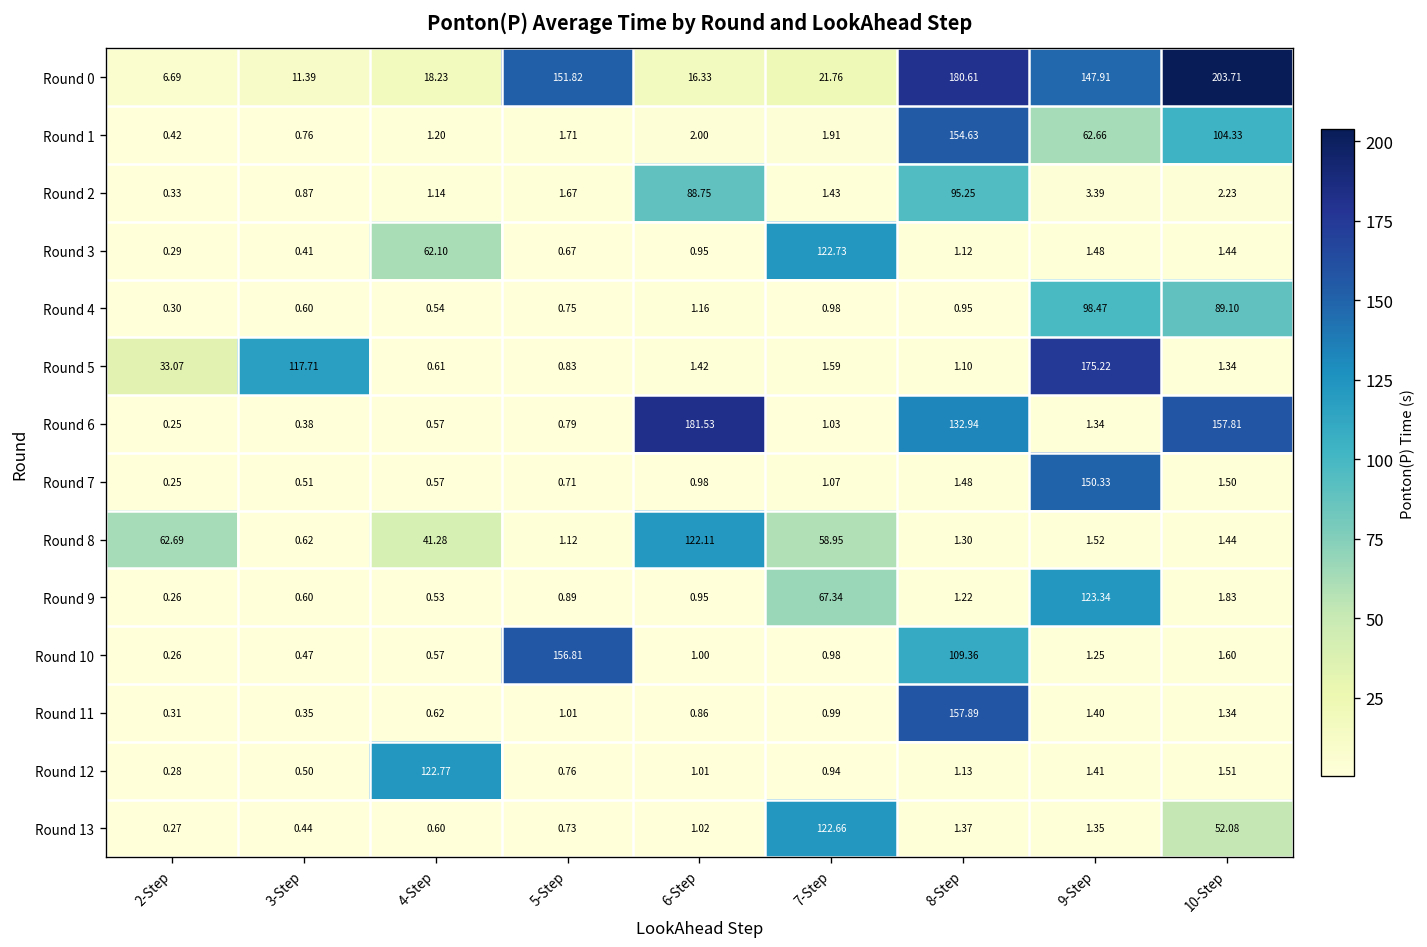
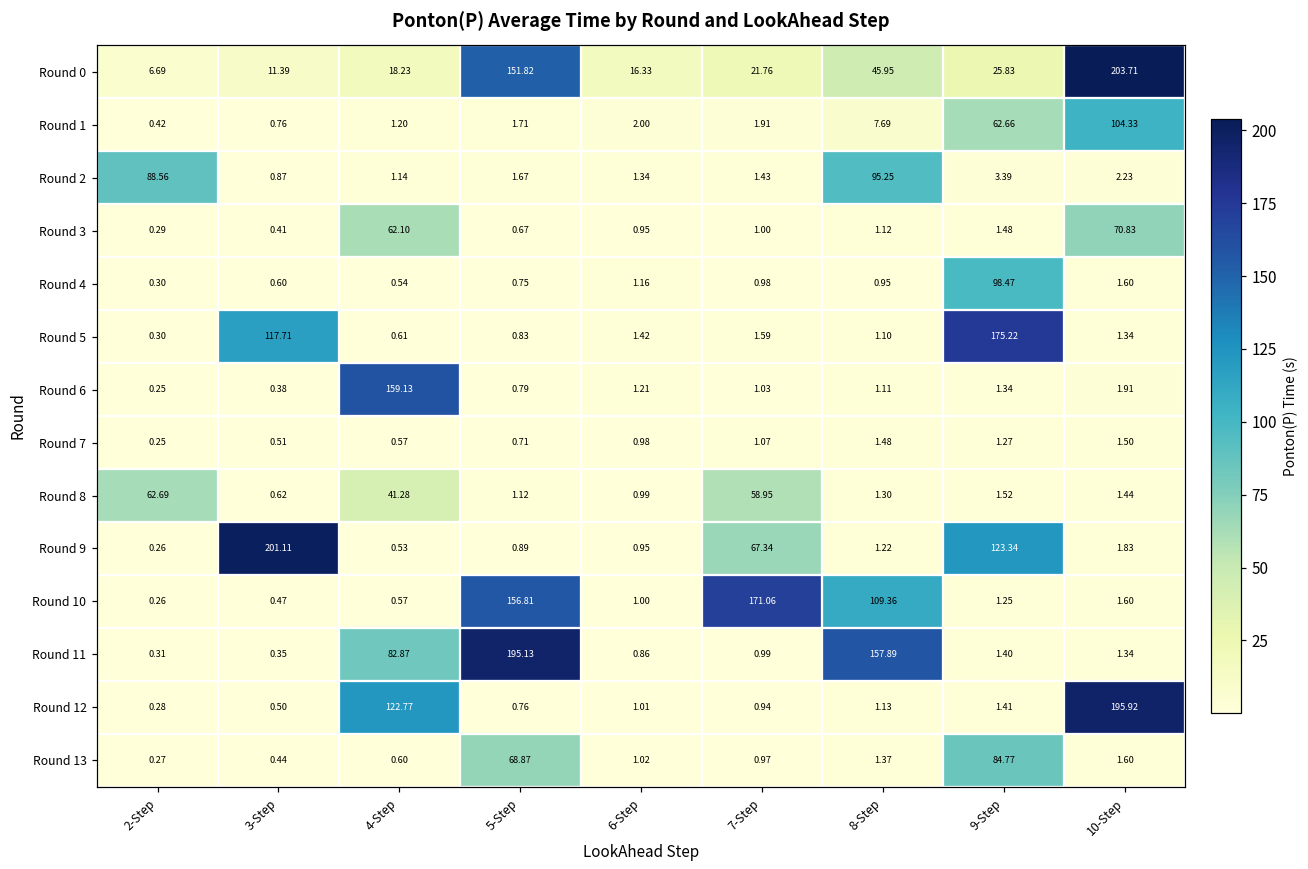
Round 0, 8-Step: 180.61 -> 45.95
Round 0, 9-Step: 147.91 -> 25.83
Round 1, 8-Step: 154.63 -> 7.69
Round 2, 2-Step: 0.33 -> 88.56
Round 2, 6-Step: 88.75 -> 1.34
Round 3, 7-Step: 122.73 -> 1.00
Round 3, 10-Step: 1.44 -> 70.83
Round 4, 10-Step: 89.10 -> 1.60
Round 5, 2-Step: 33.07 -> 0.30
Round 6, 4-Step: 0.57 -> 159.13
Round 6, 6-Step: 181.53 -> 1.21
Round 6, 8-Step: 132.94 -> 1.11
Round 6, 10-Step: 157.81 -> 1.91
Round 7, 9-Step: 150.33 -> 1.27
Round 8, 6-Step: 122.11 -> 0.99
Round 9, 3-Step: 0.60 -> 201.11
Round 10, 7-Step: 0.98 -> 171.06
Round 11, 4-Step: 0.62 -> 82.87
Round 11, 5-Step: 1.01 -> 195.13
Round 12, 10-Step: 1.51 -> 195.92
Round 13, 5-Step: 0.73 -> 68.87
Round 13, 7-Step: 122.66 -> 0.97
Round 13, 9-Step: 1.35 -> 84.77
Round 13, 10-Step: 52.08 -> 1.60
